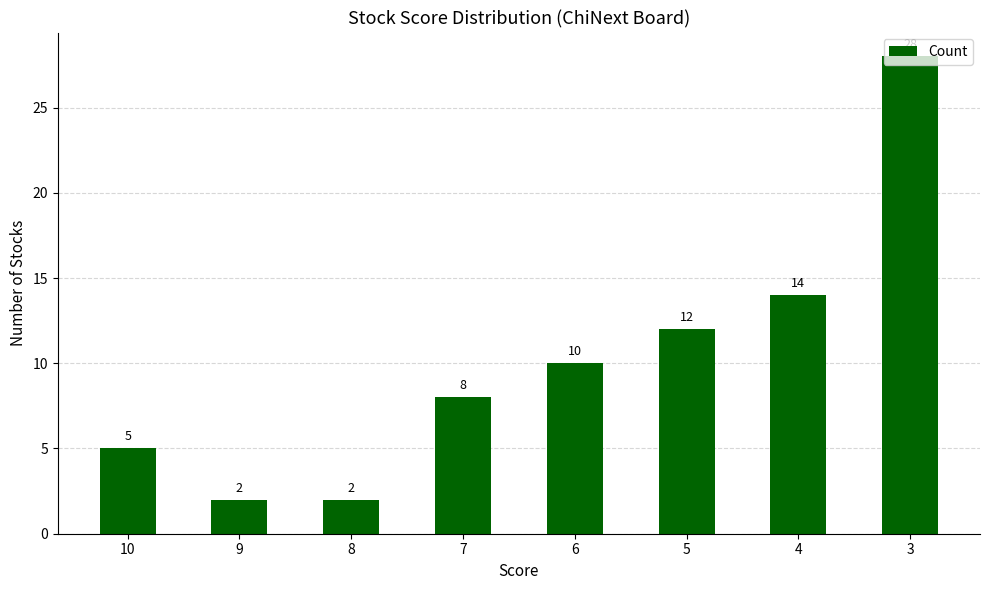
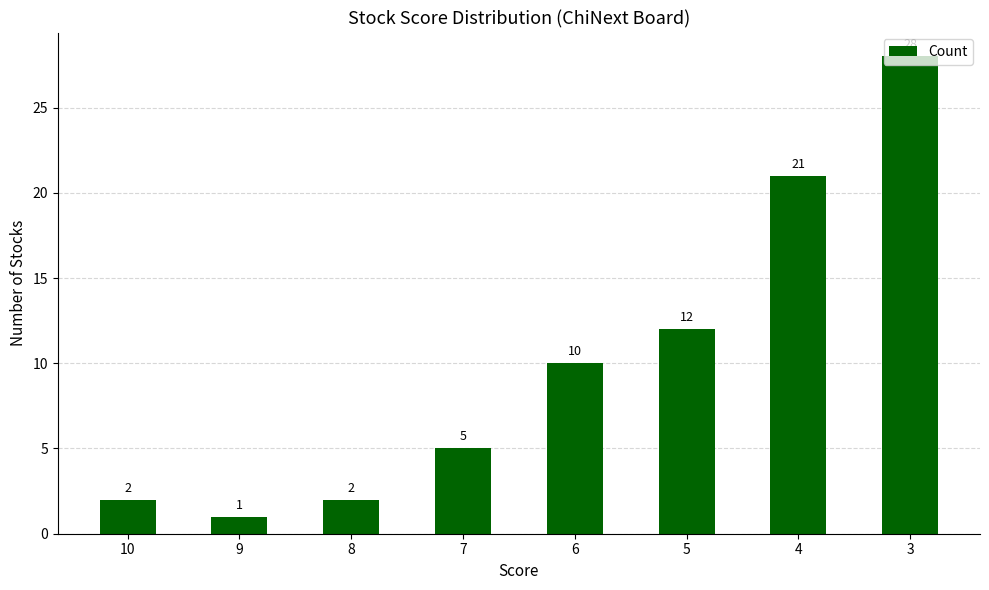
10: 5 -> 2
9: 2 -> 1
7: 8 -> 5
4: 14 -> 21
